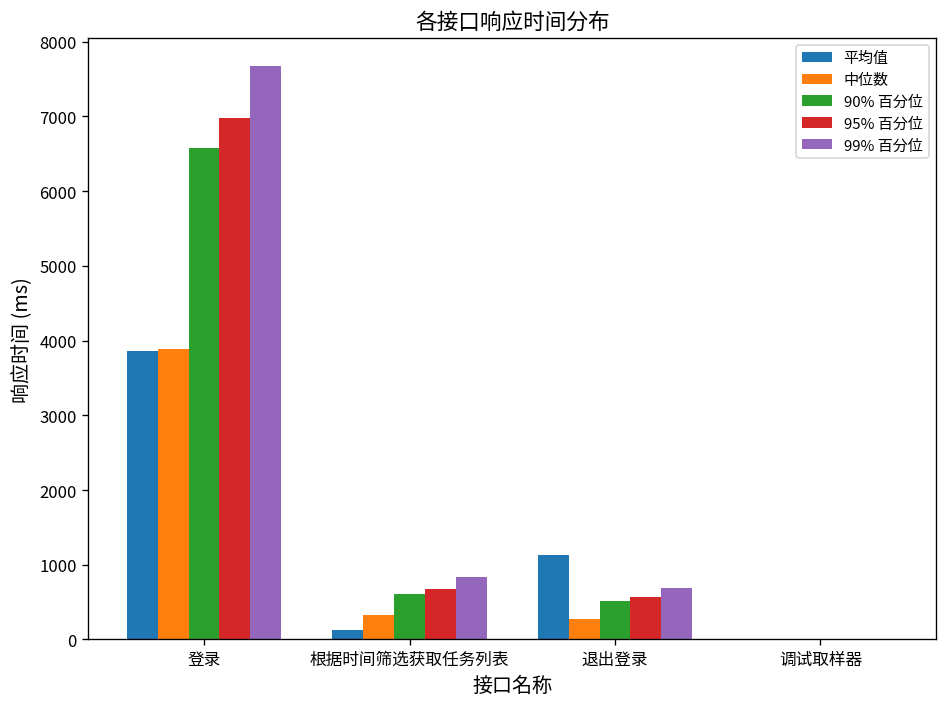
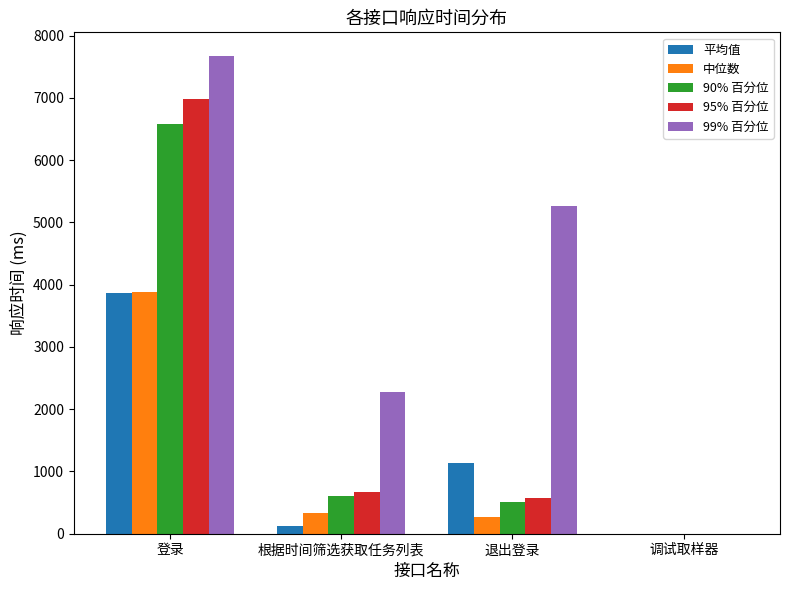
99% 百分位, 根据时间筛选获取任务列表: 800 -> 2300
99% 百分位, 退出登录: 700 -> 5300
